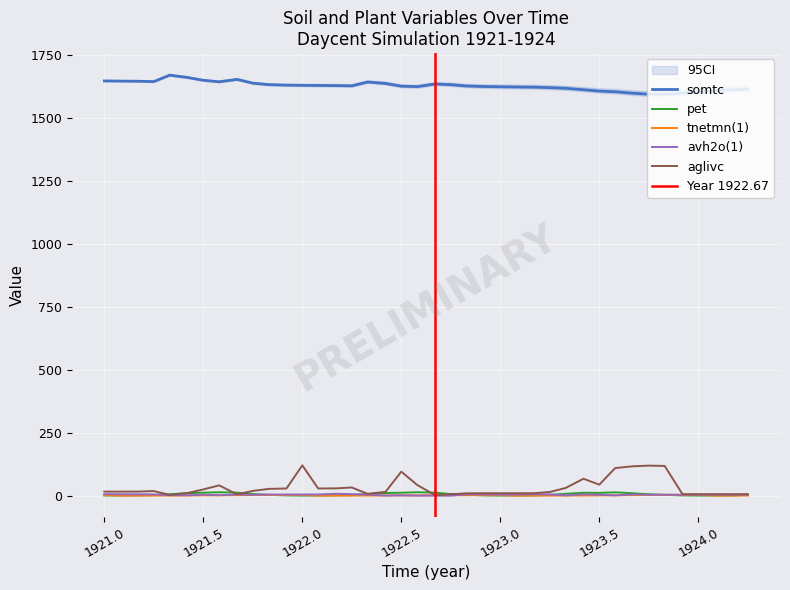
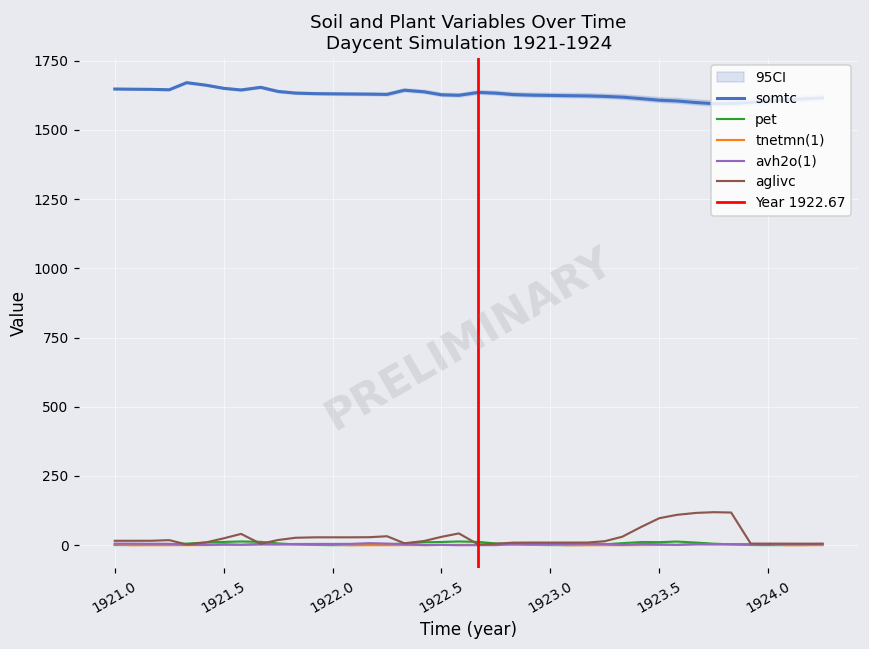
aglivc, 1922.0: 120 -> 30
aglivc, 1922.5: 100 -> 30
aglivc, 1923.5: 40 -> 100
